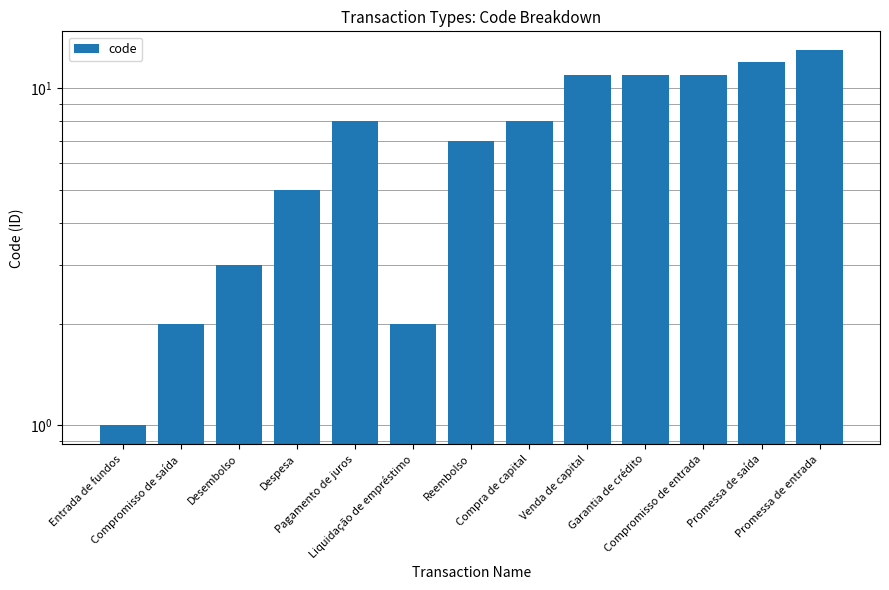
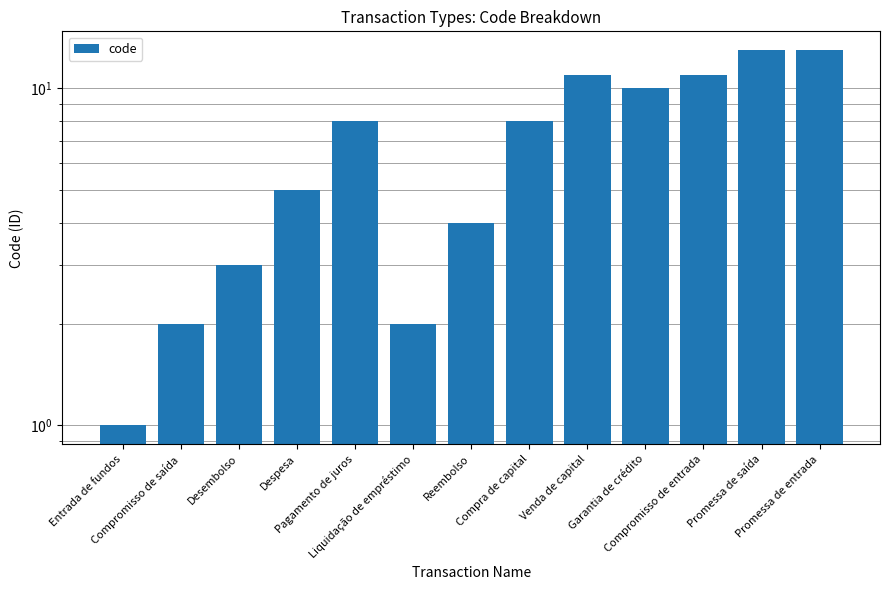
Reembolso: 7 -> 4
Garantia de crédito: 11 -> 10
Promessa de saída: 12 -> 13
